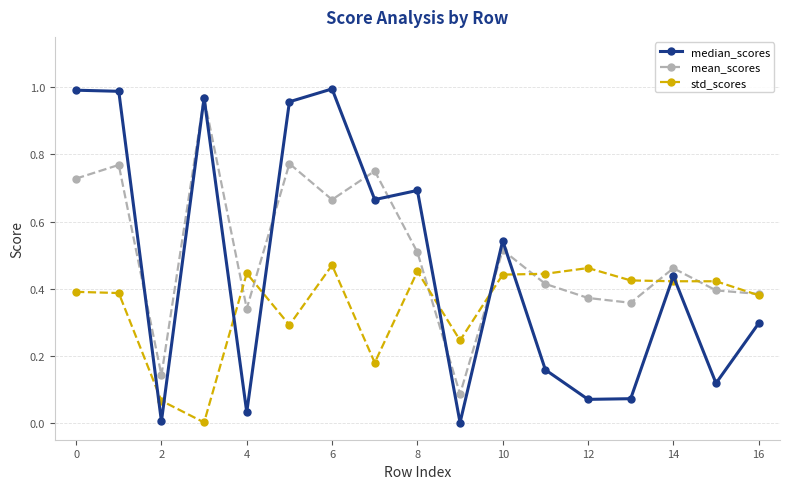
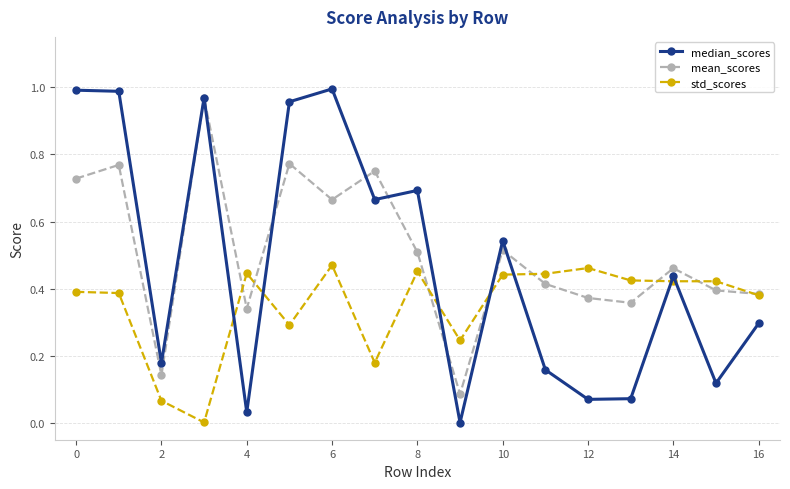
median_scores, 2: 0.00 -> 0.18
